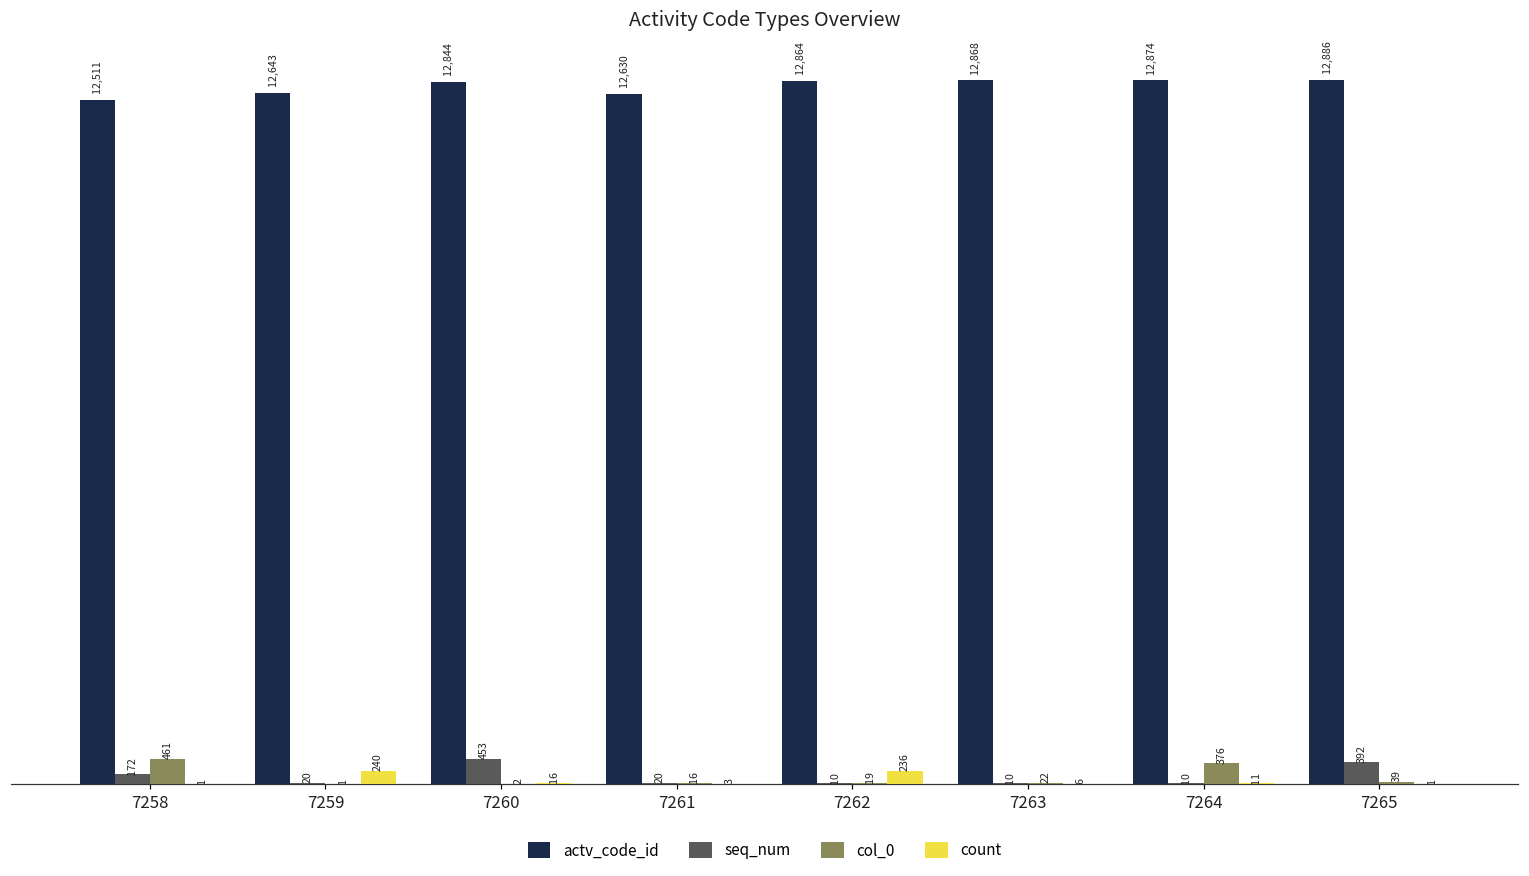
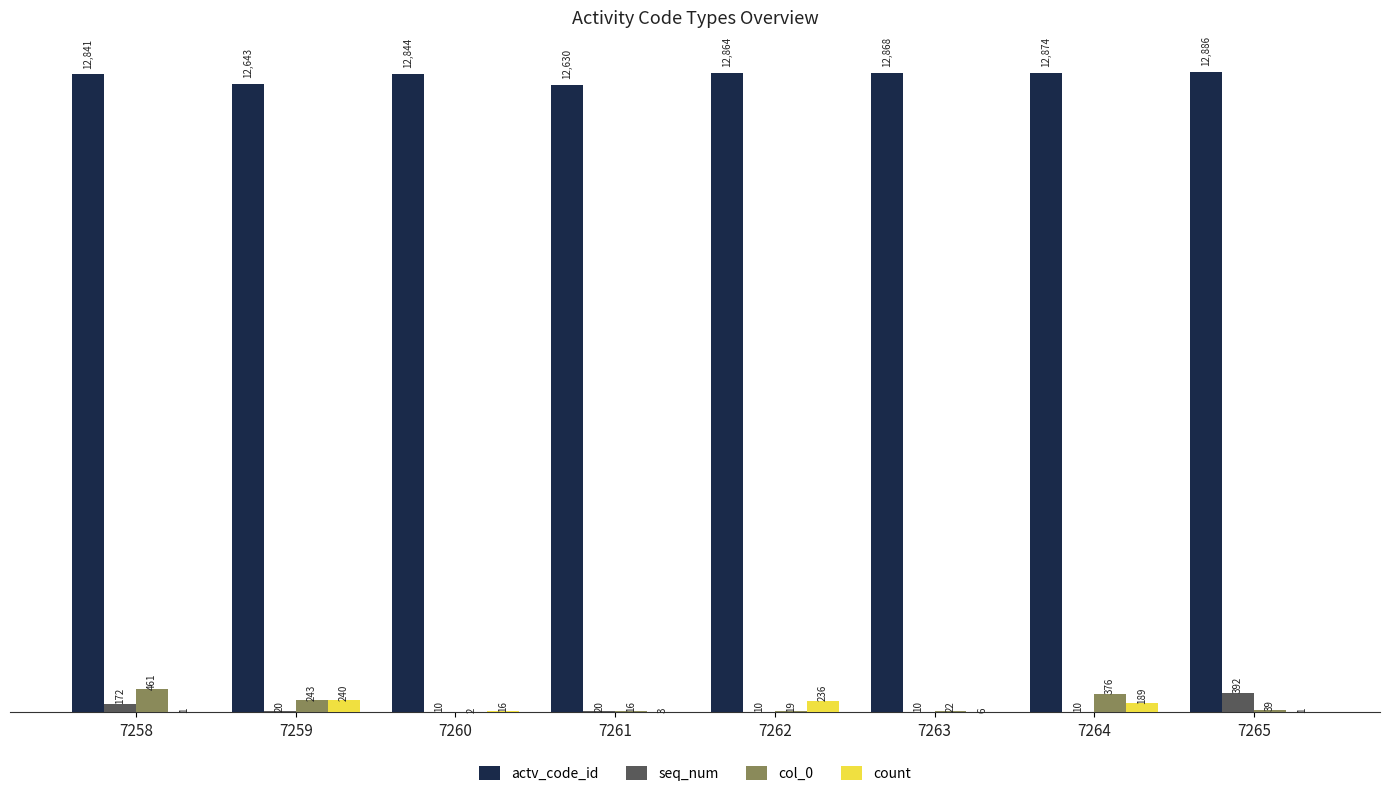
actv_code_id, 7258: 12,511 -> 12,841
col_0, 7259: 1 -> 243
seq_num, 7260: 453 -> 10
count, 7264: 11 -> 189
